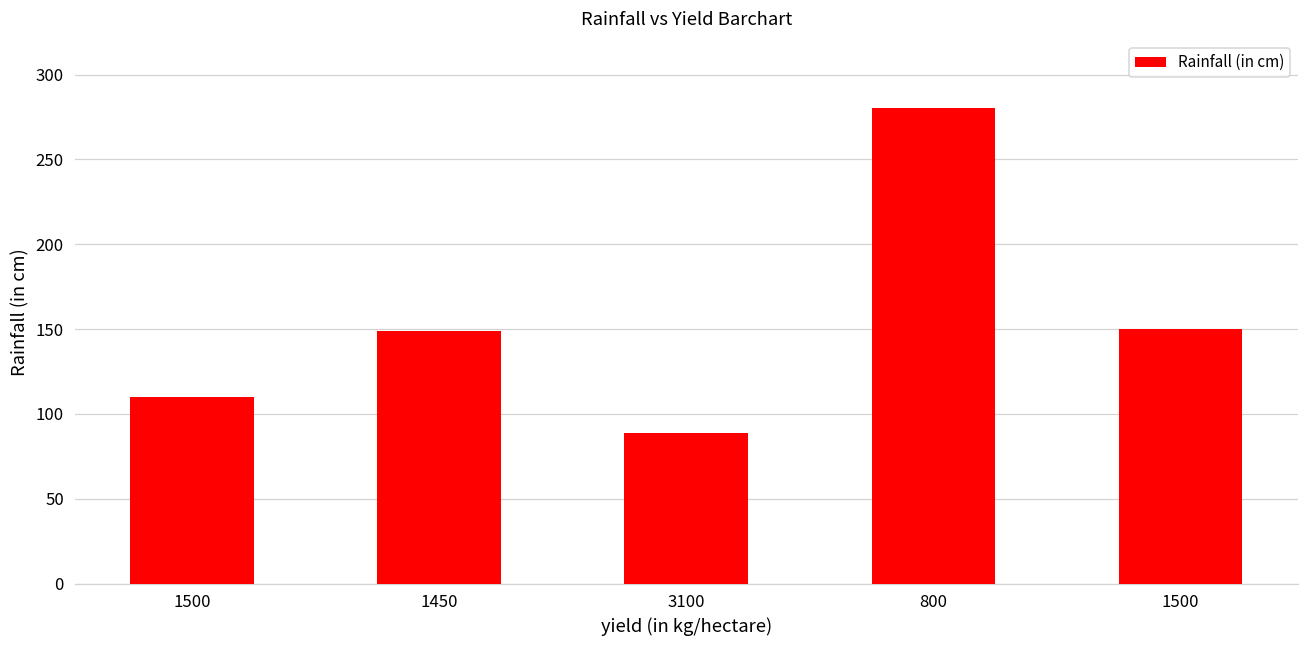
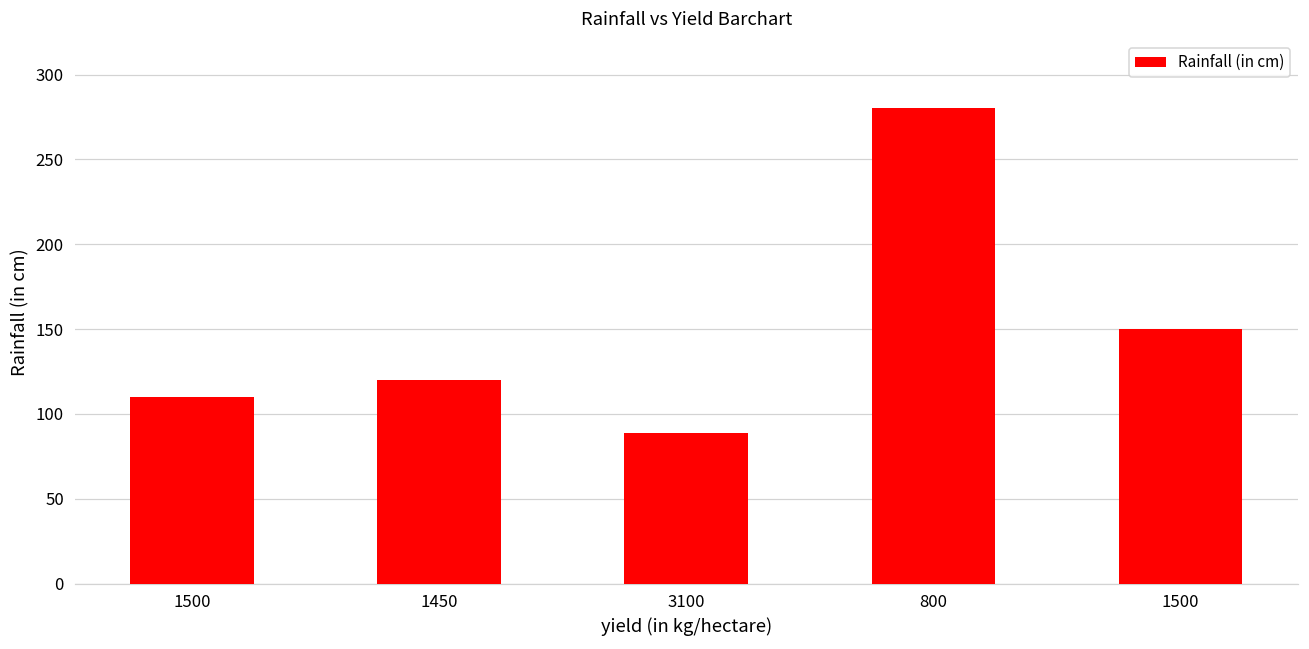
1450: 149 -> 120
